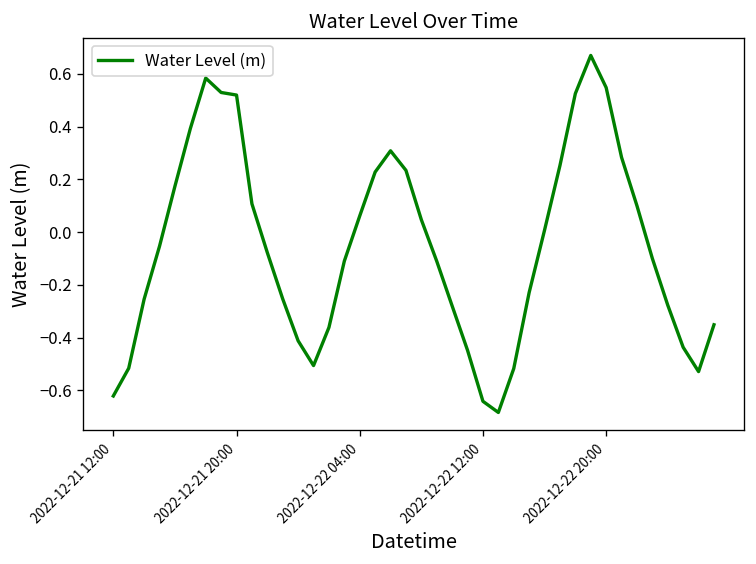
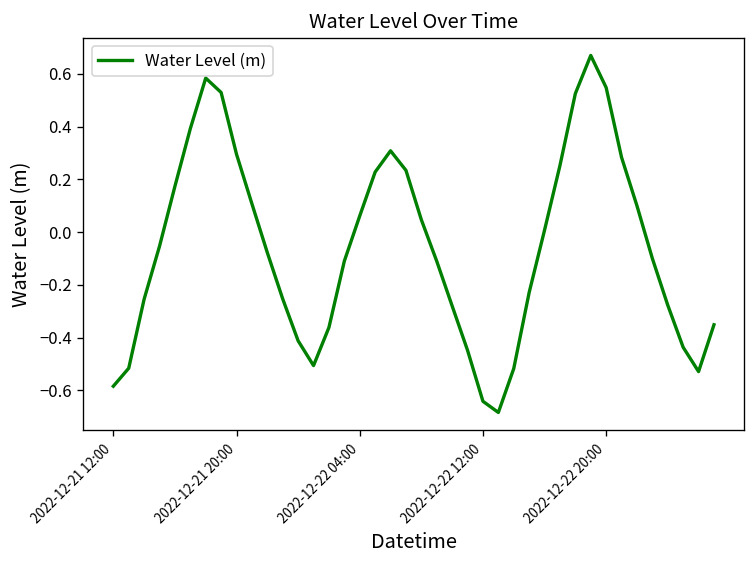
2022-12-21 12:00: -0.62 -> -0.58
2022-12-21 20:00: 0.52 -> 0.29
